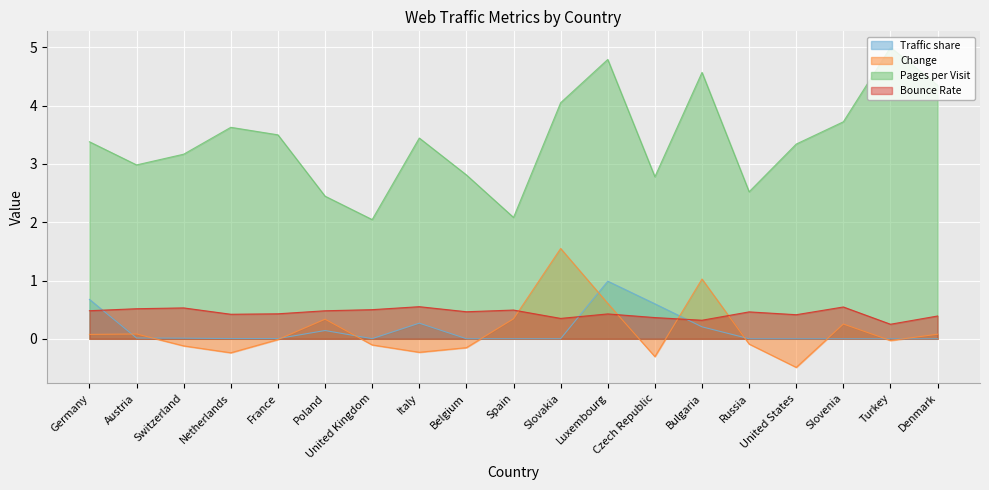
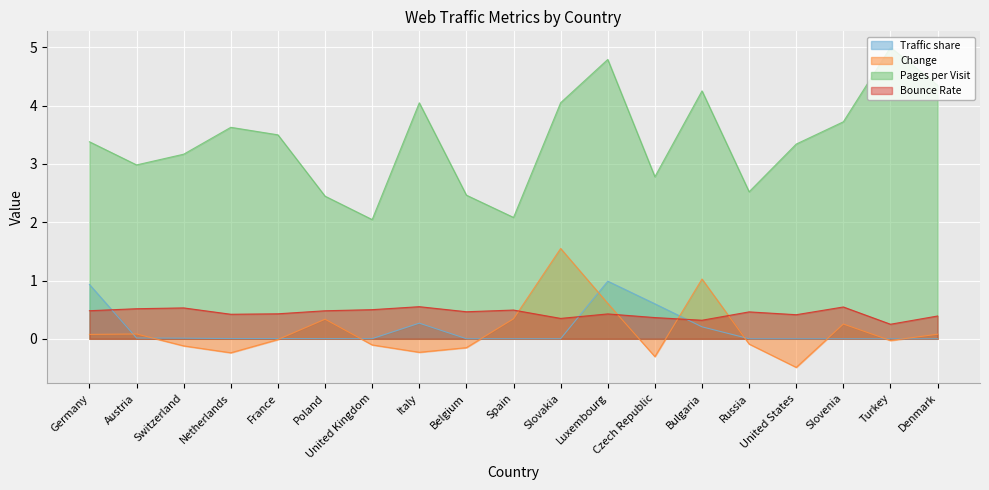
Traffic share, Germany: 0.7 -> 0.9
Traffic share, Poland: 0.1 -> 0.0
Pages per Visit, Italy: 3.4 -> 4.0
Pages per Visit, Belgium: 2.8 -> 2.5
Pages per Visit, Bulgaria: 4.6 -> 4.3
